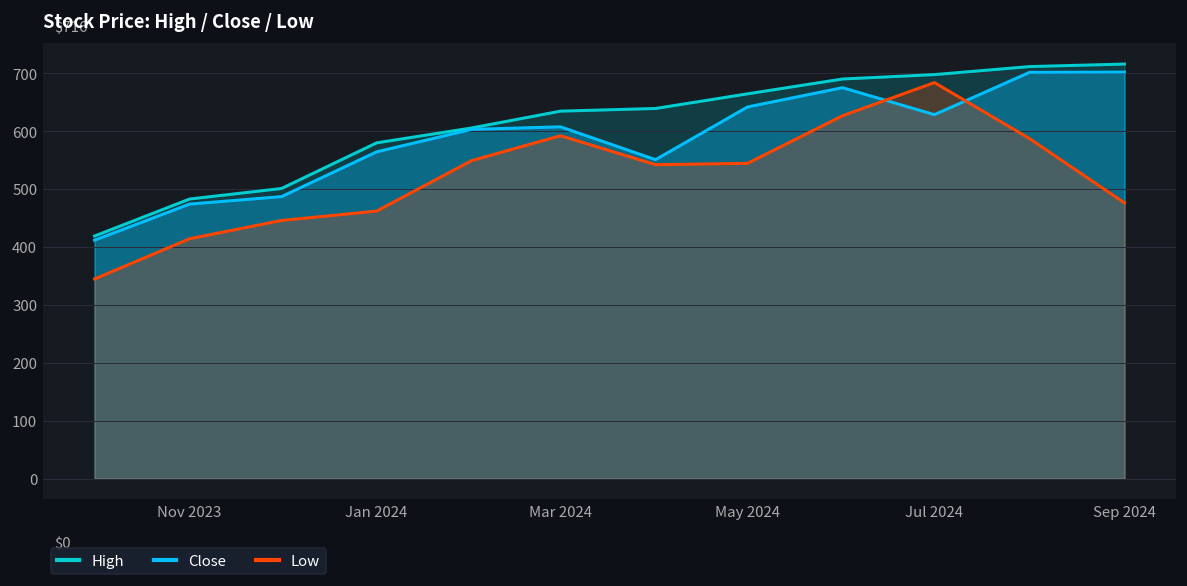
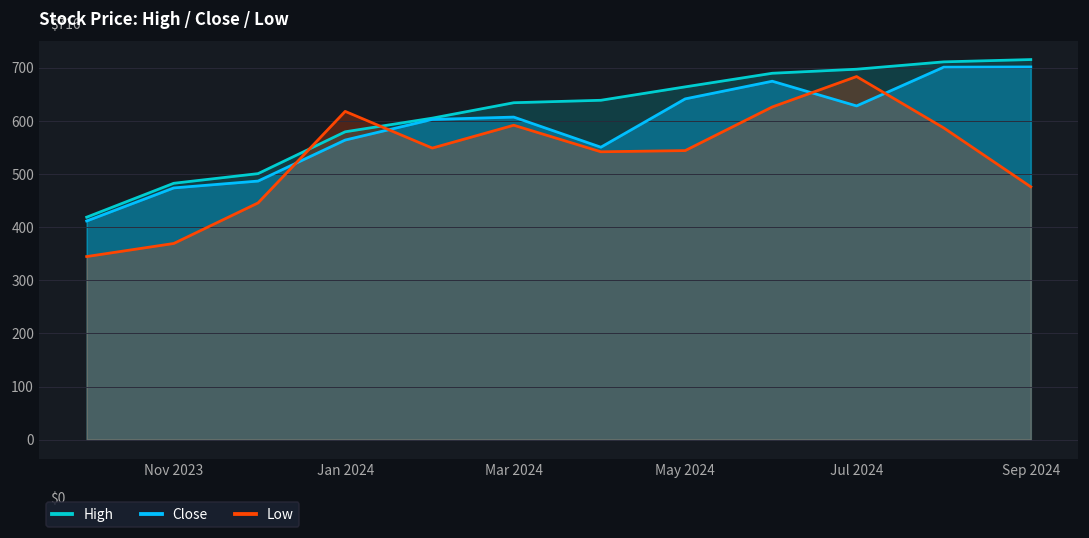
Low, Nov 2023: 410 -> 370
Low, Jan 2024: 460 -> 620
